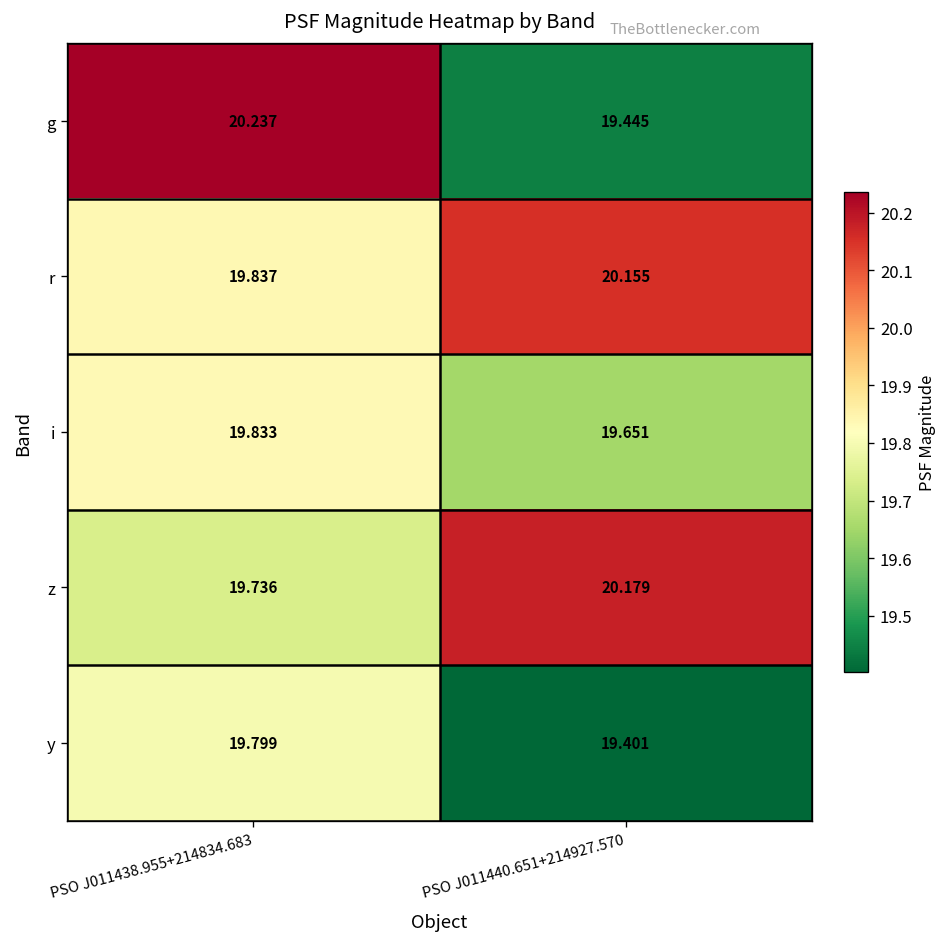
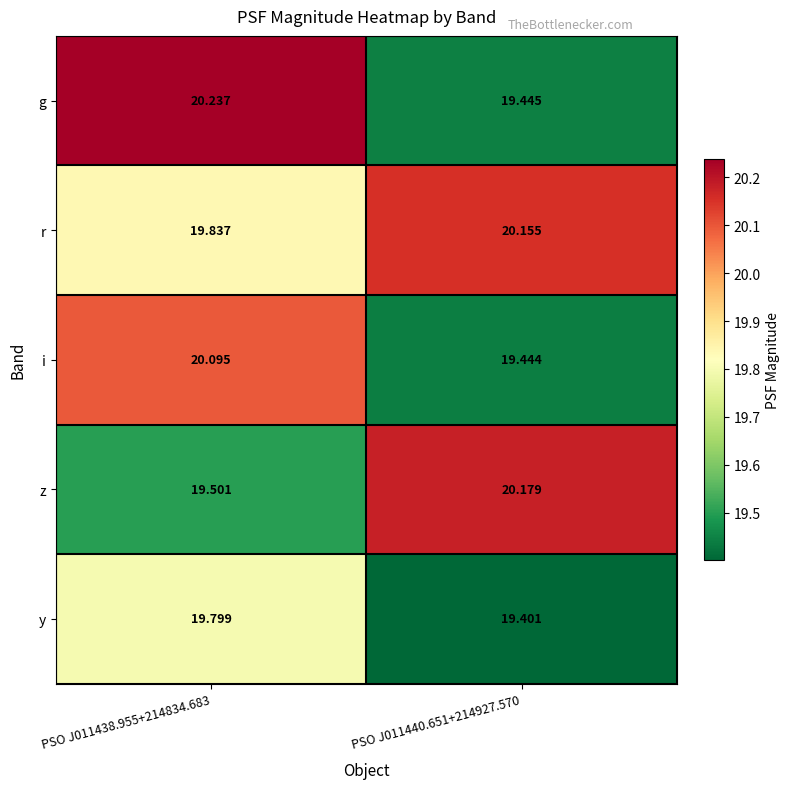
i, PSO J011438.955+214834.683: 19.833 -> 20.095
i, PSO J011440.651+214927.570: 19.651 -> 19.444
z, PSO J011438.955+214834.683: 19.736 -> 19.501
